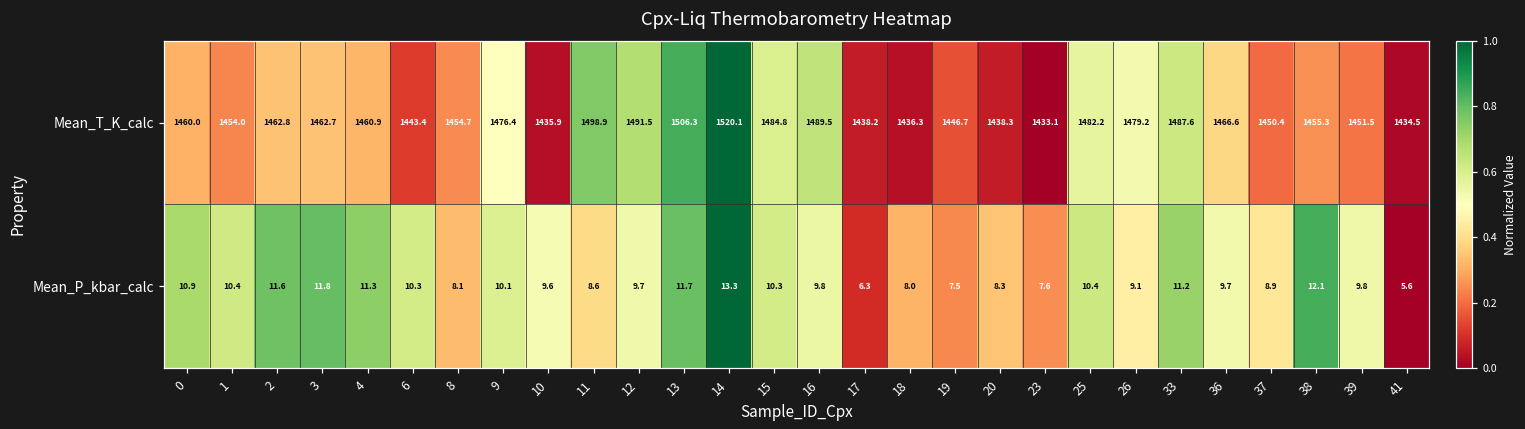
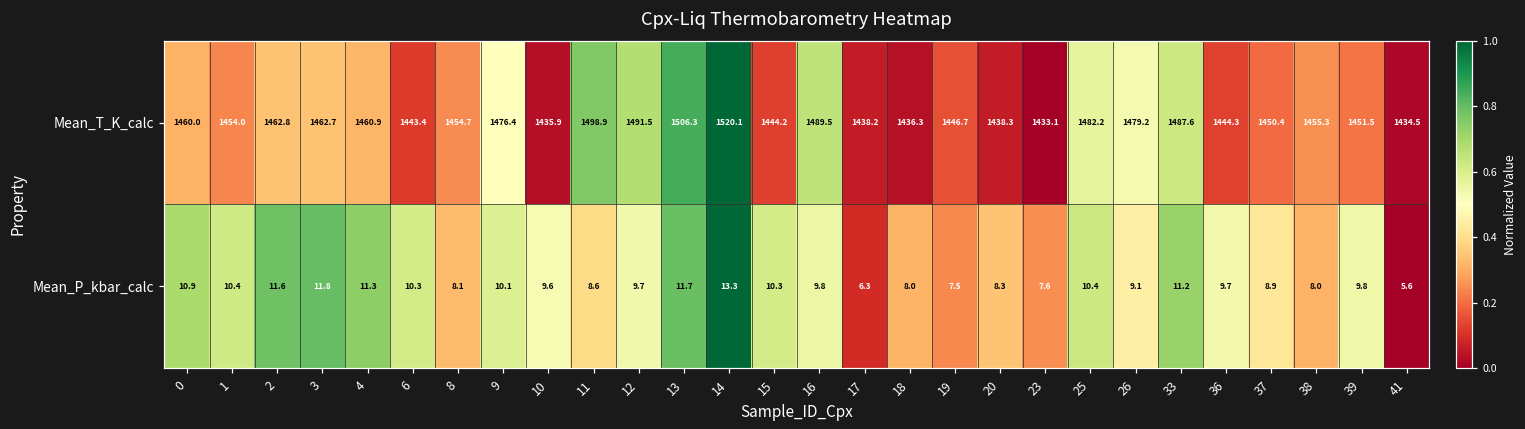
Mean_T_K_calc, 15: 1484.8 -> 1444.2
Mean_T_K_calc, 36: 1466.6 -> 1444.3
Mean_P_kbar_calc, 38: 12.1 -> 8.0
